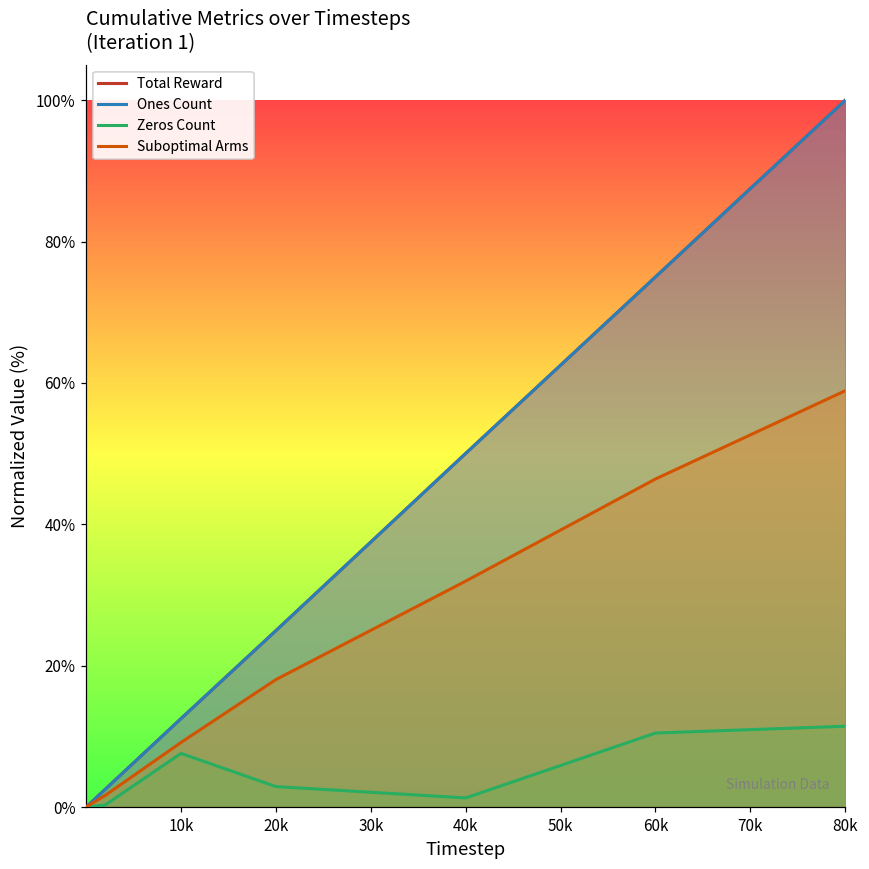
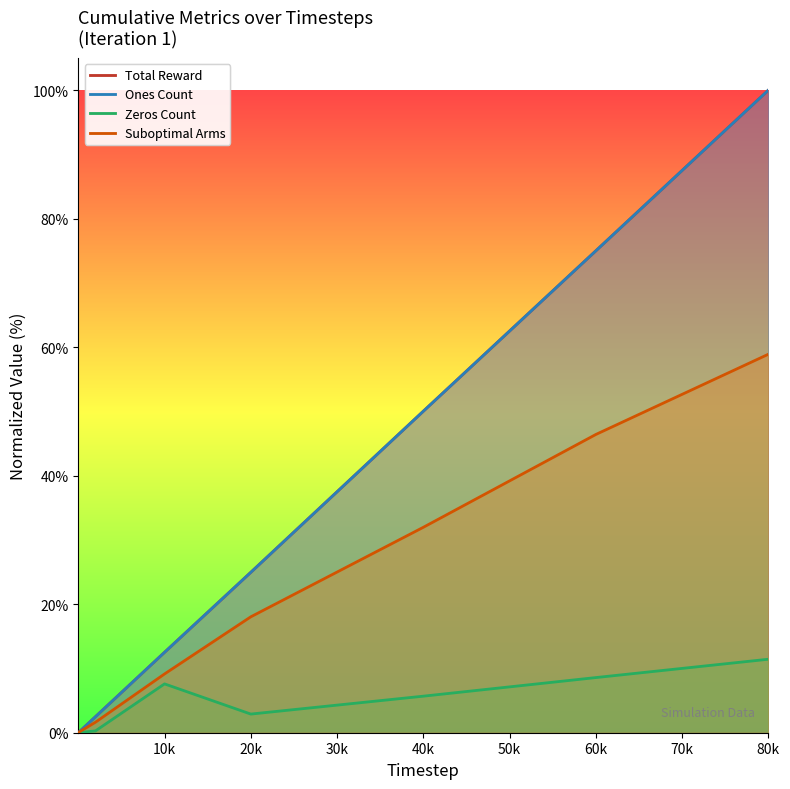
Zeros Count, 40k: 1% -> 6%
Zeros Count, 60k: 10% -> 9%
